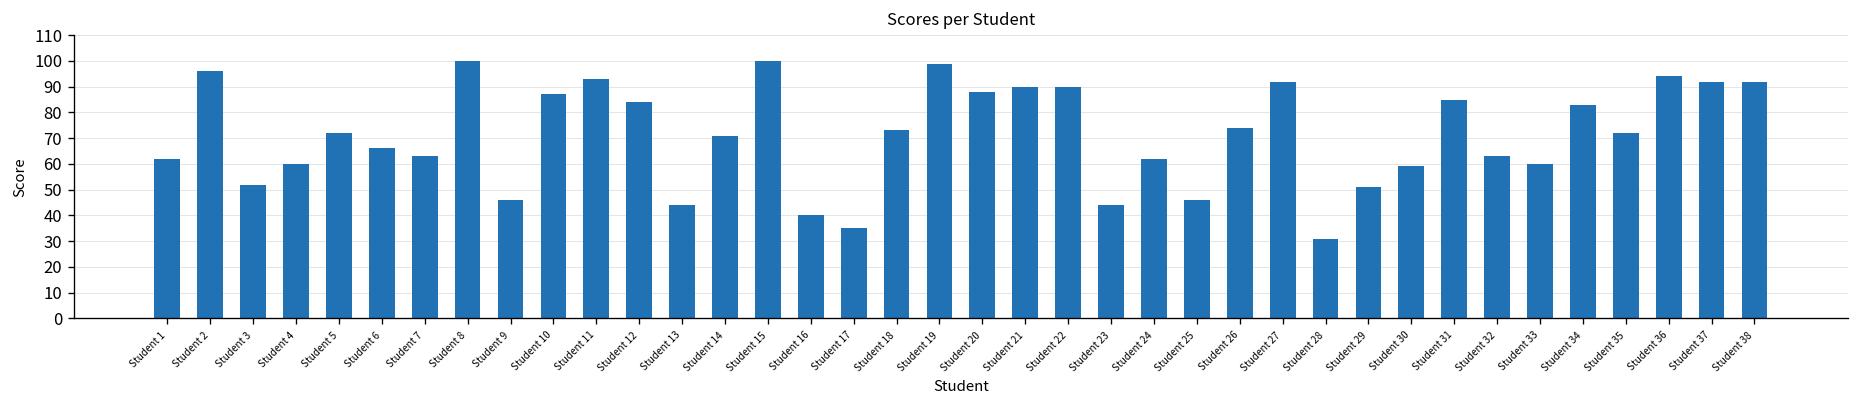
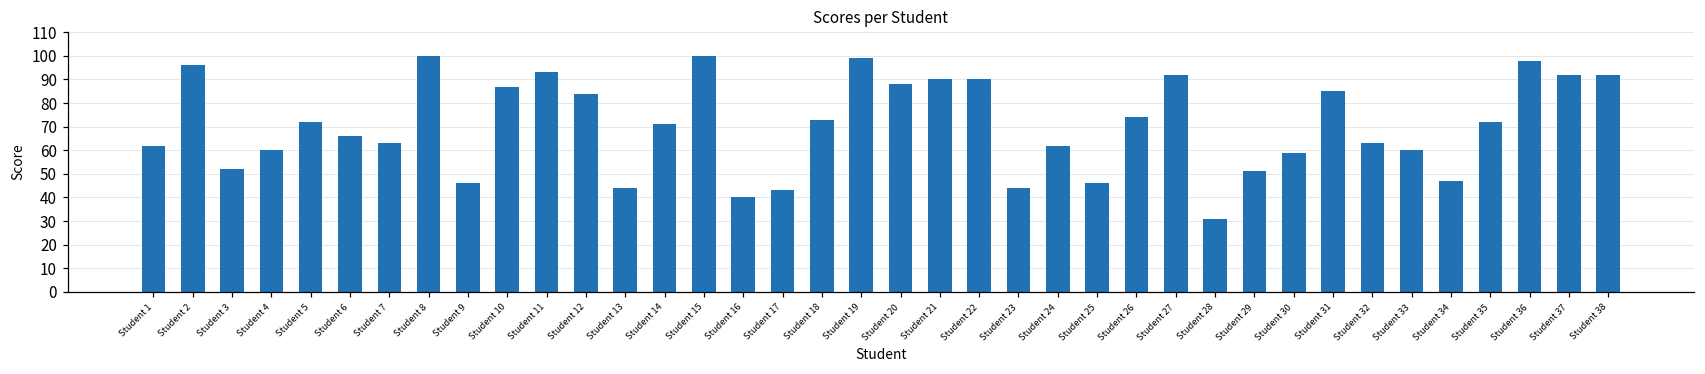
Student 17: 35 -> 43
Student 34: 83 -> 47
Student 36: 94 -> 98
